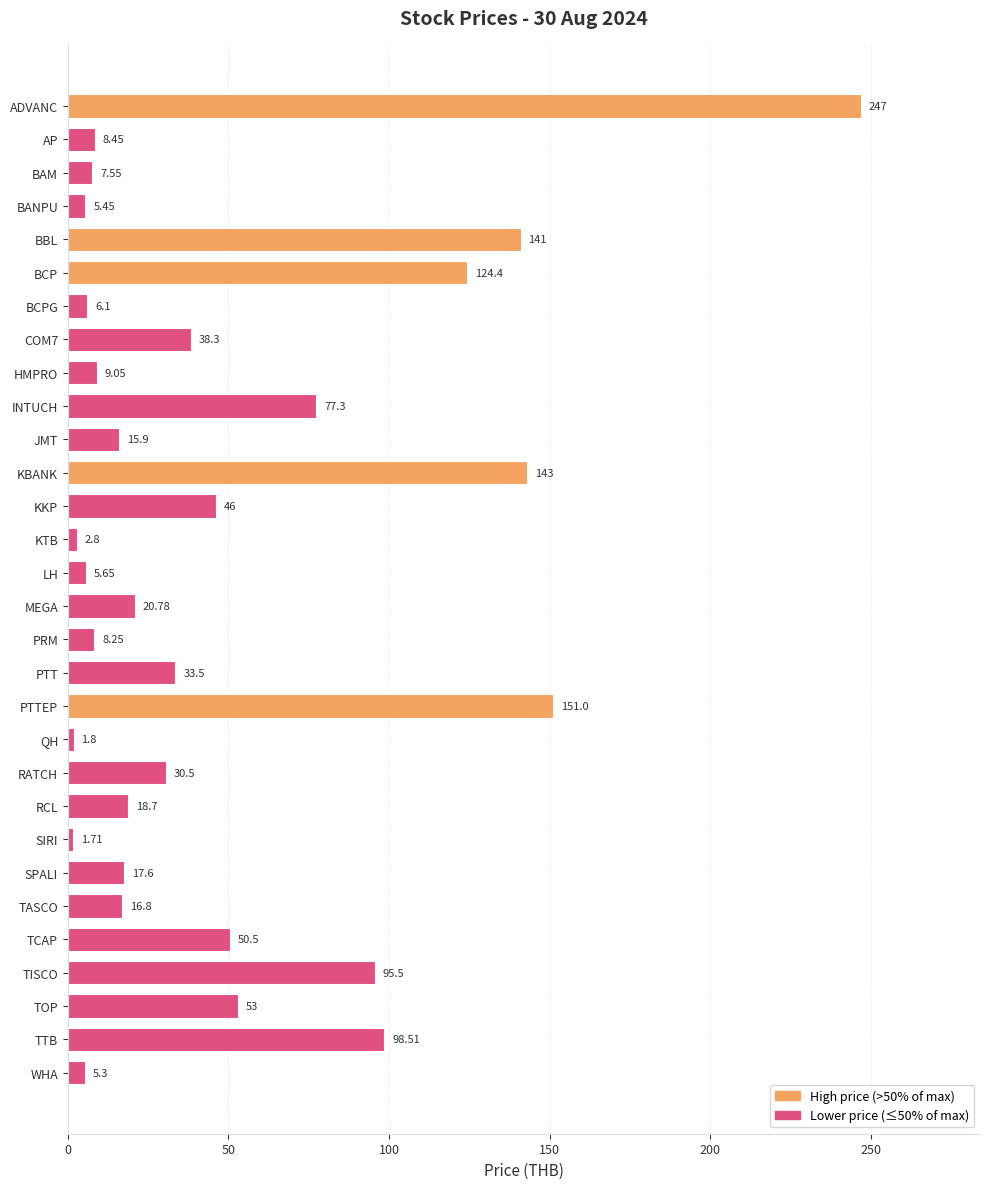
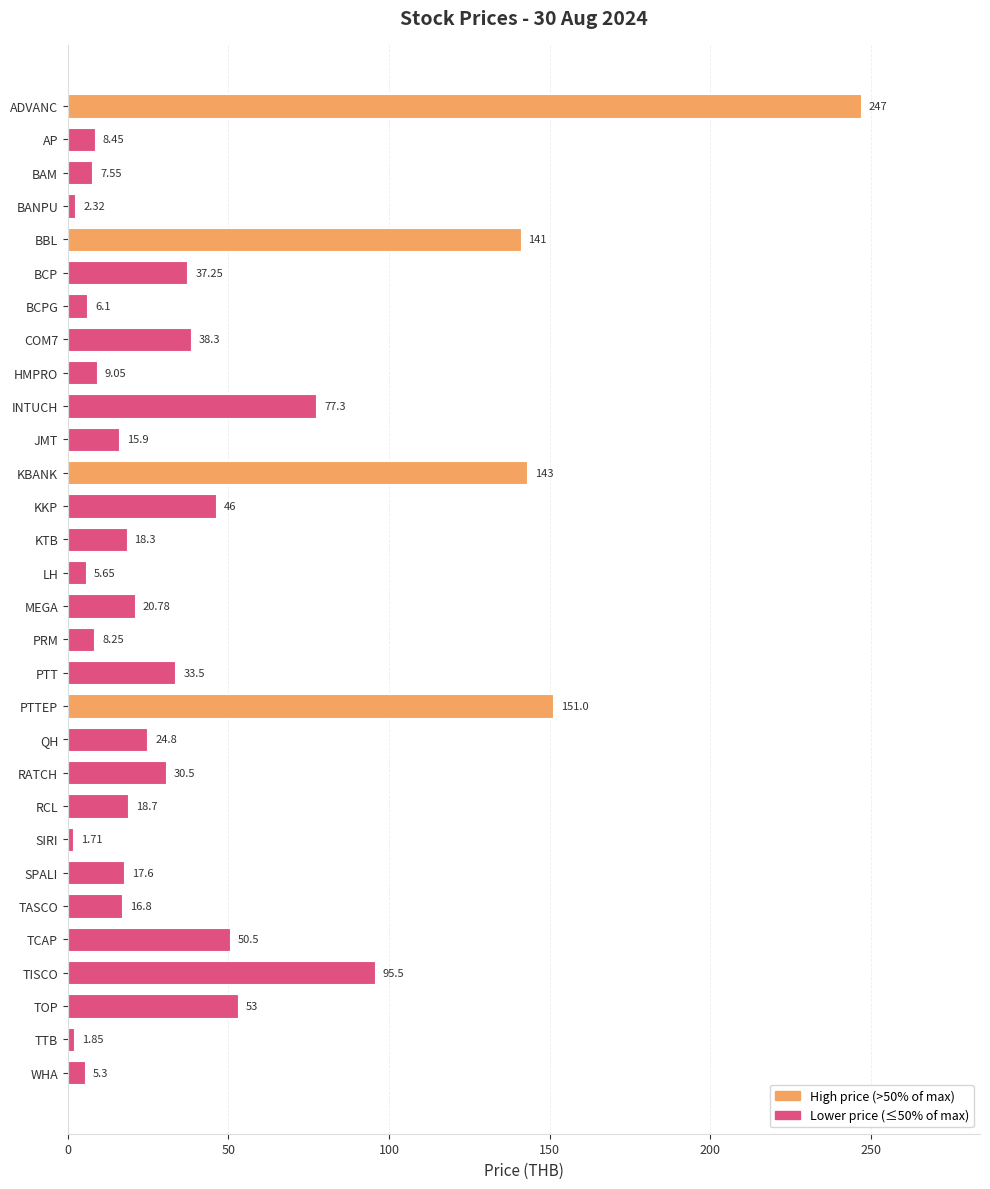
BANPU: 5.45 -> 2.32
BCP: 124.4 -> 37.25
KTB: 2.8 -> 18.3
QH: 1.8 -> 24.8
TTB: 98.51 -> 1.85
